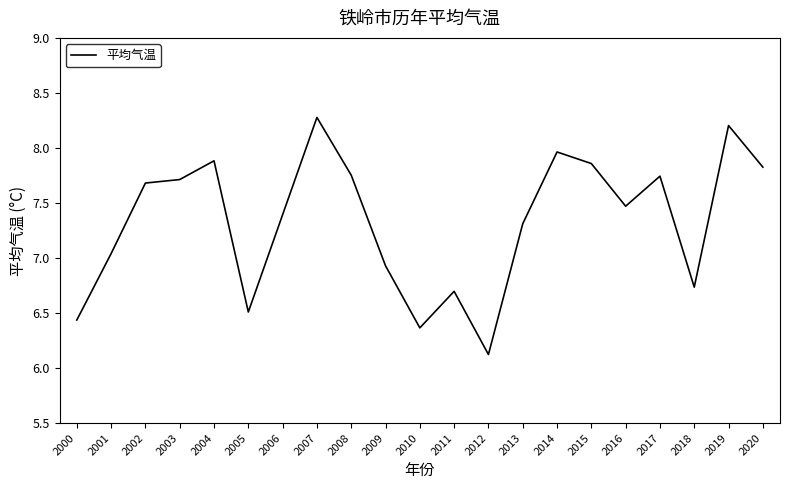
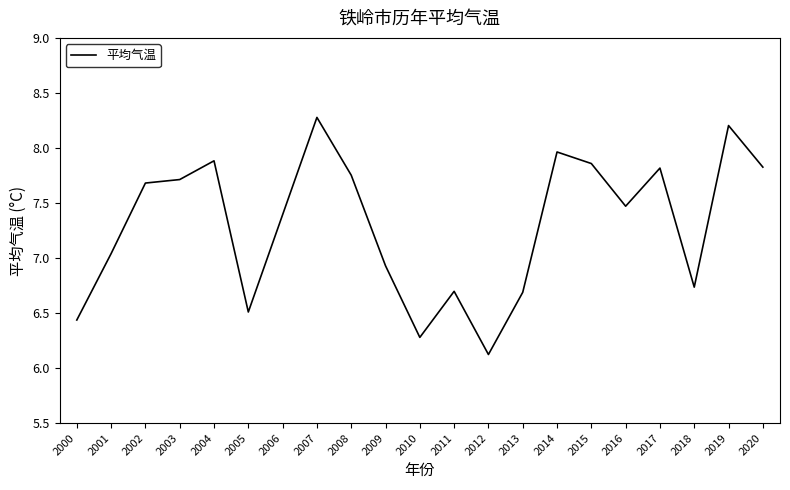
2010: 6.37 -> 6.28
2013: 7.31 -> 6.69
2017: 7.74 -> 7.82
